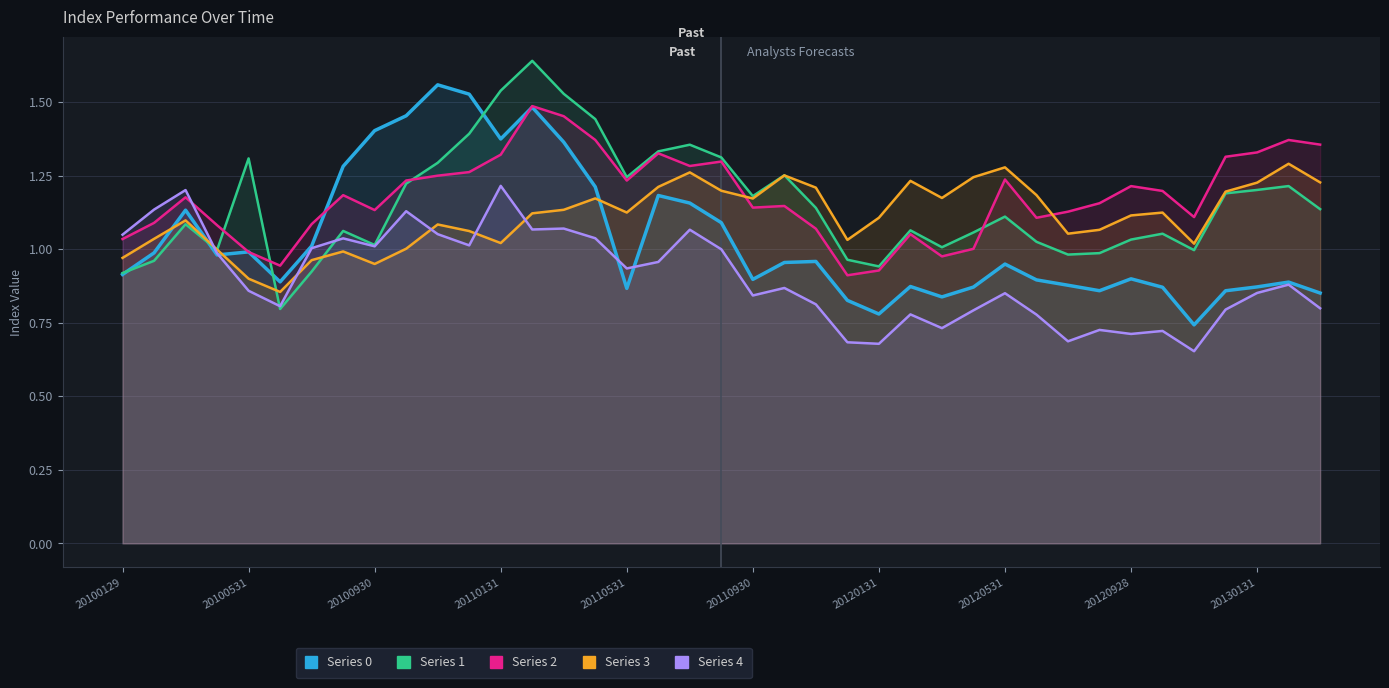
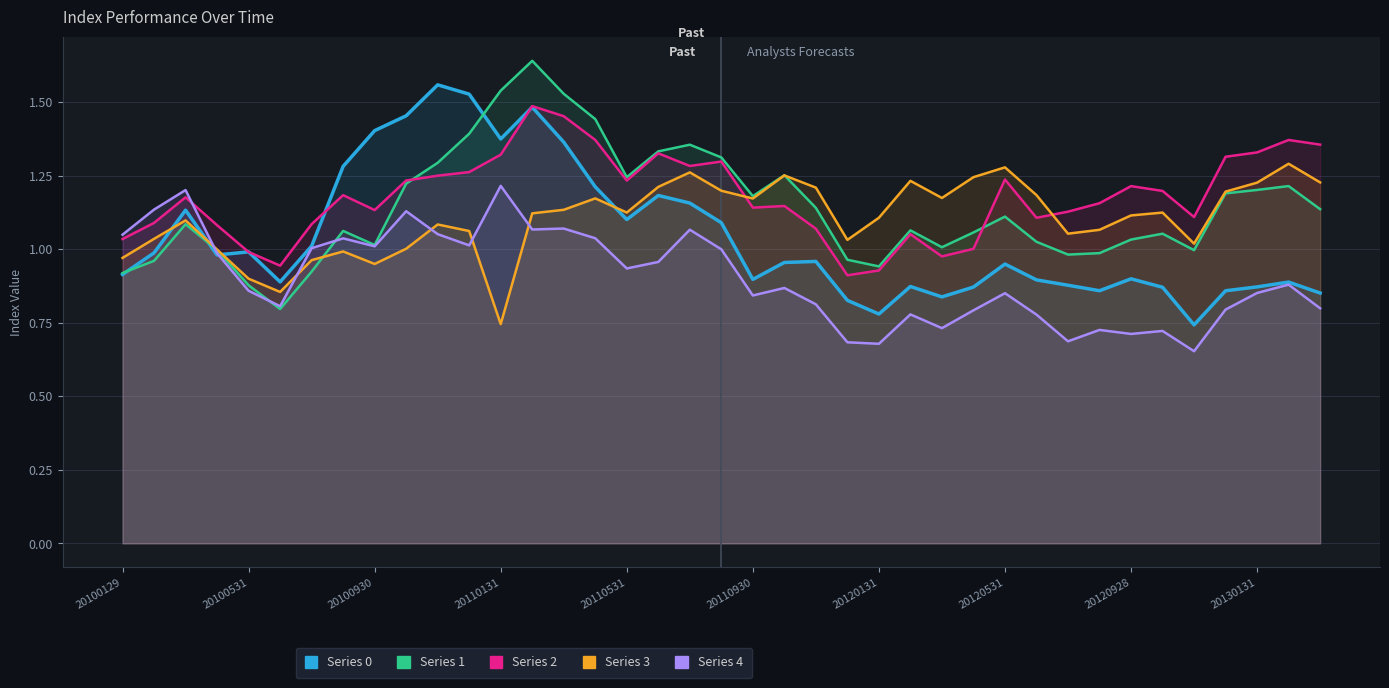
Series 1, 20100531: 1.31 -> 0.88
Series 3, 20110131: 1.02 -> 0.75
Series 0, 20110531: 0.87 -> 1.10
